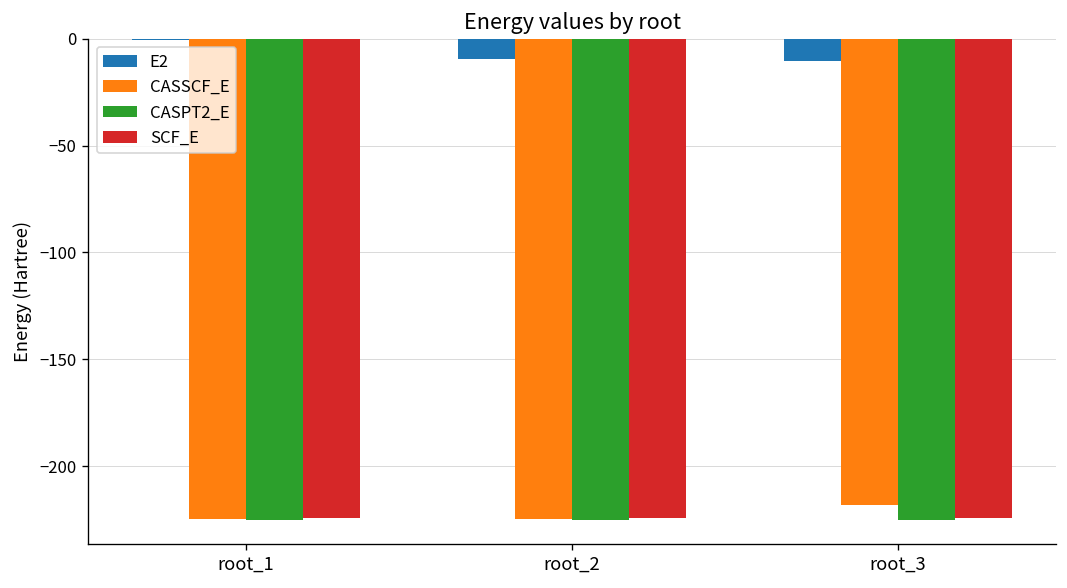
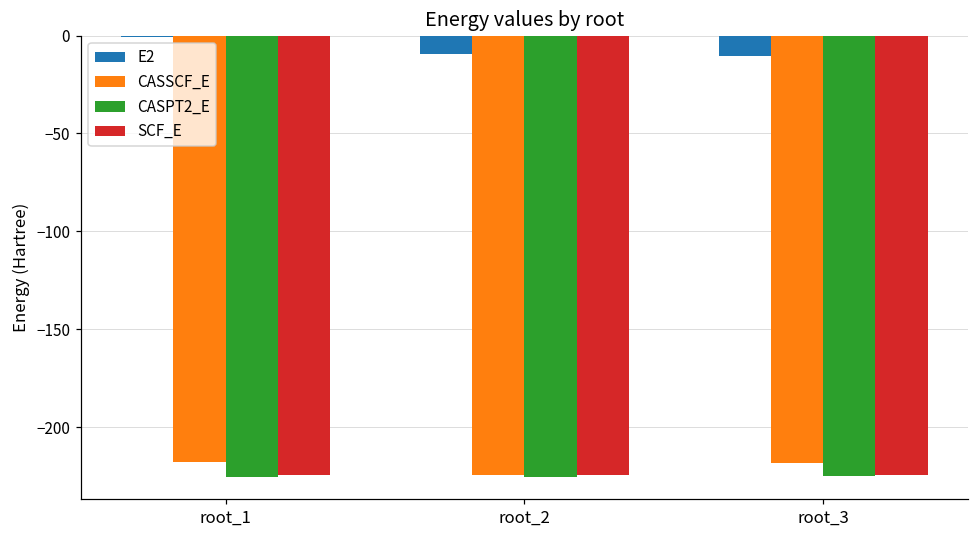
CASSCF_E, root_1: -225 -> -218
